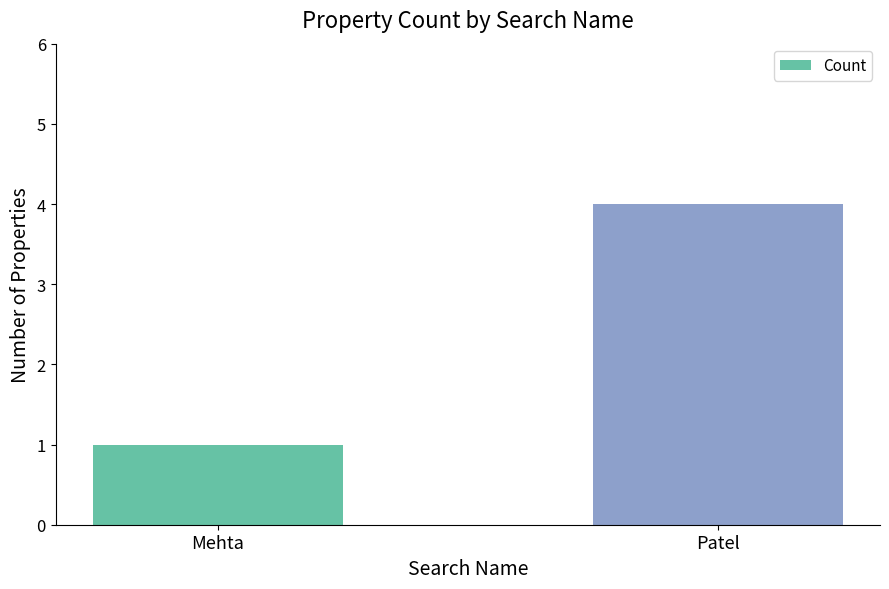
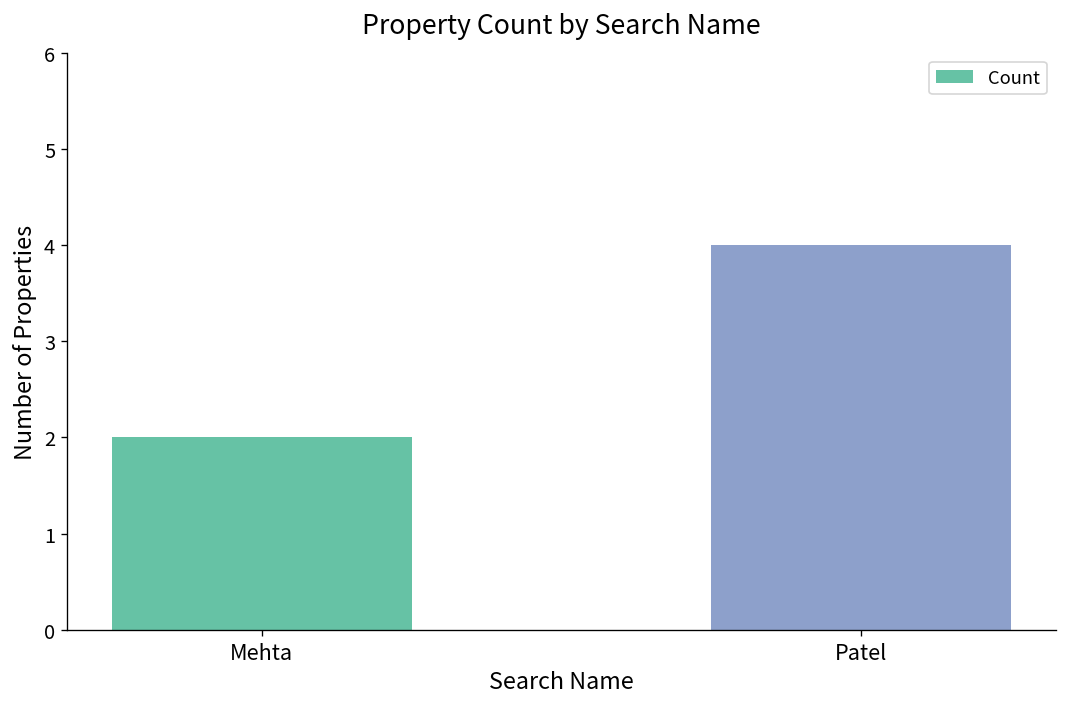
Mehta: 1 -> 2
